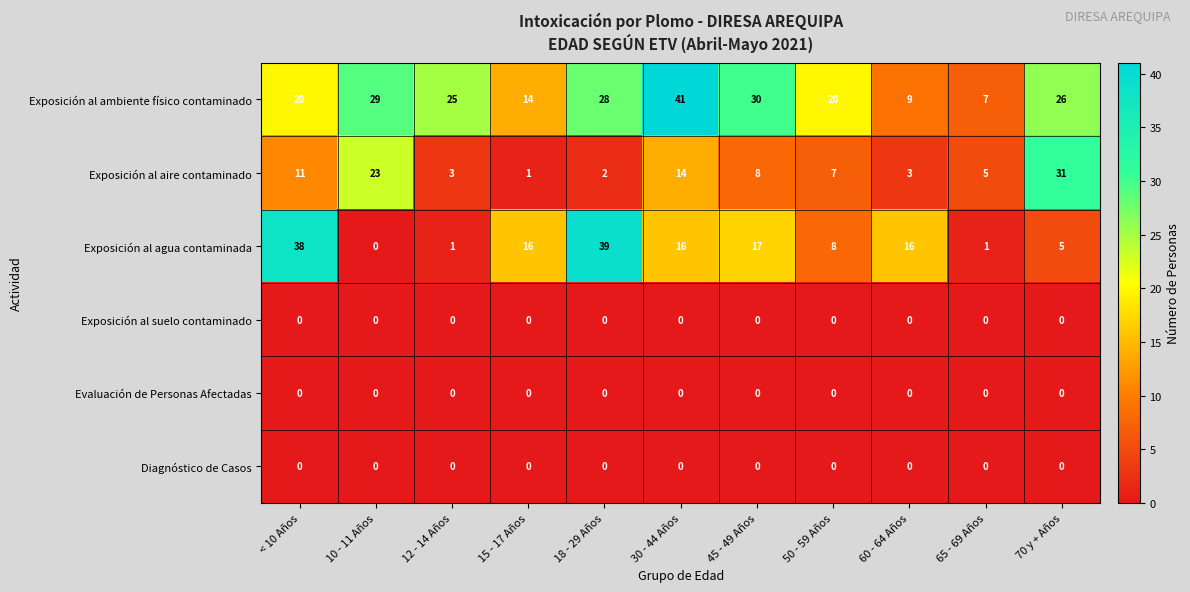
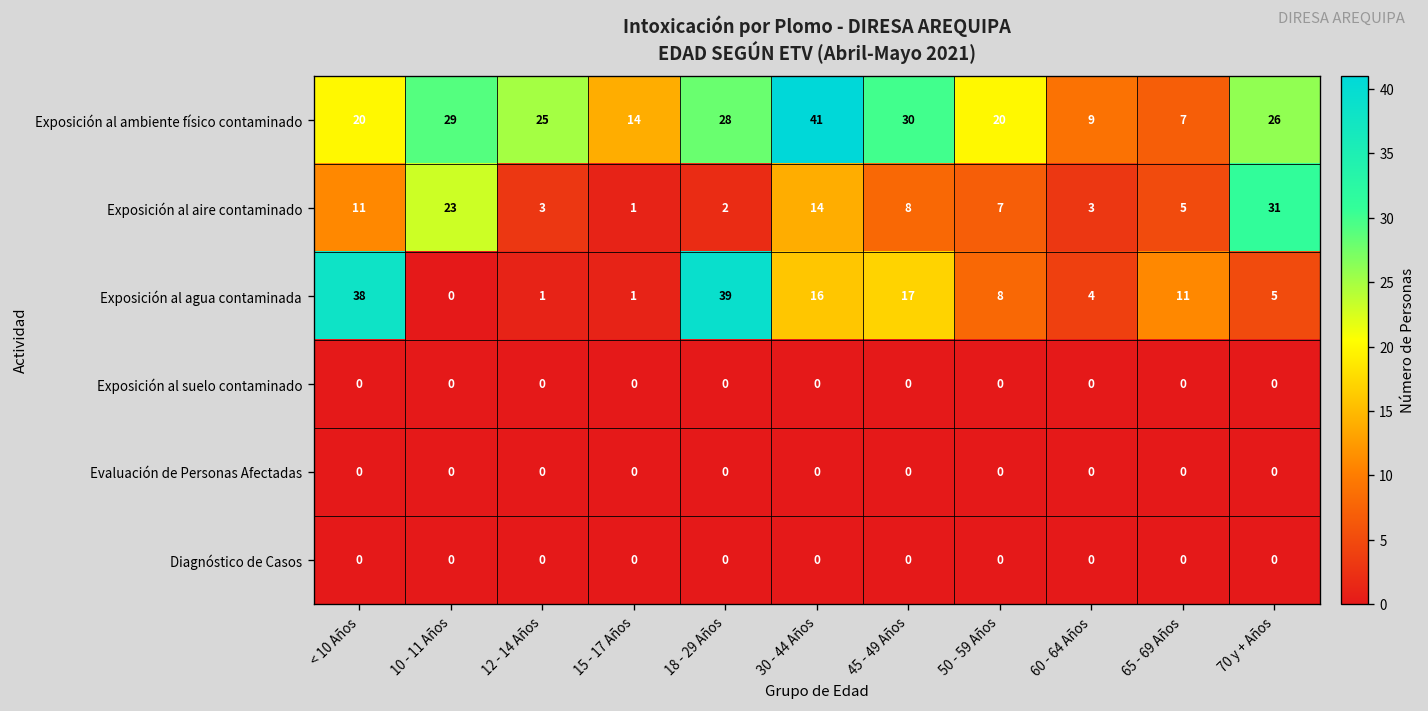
Exposición al agua contaminada, 15 - 17 Años: 16 -> 1
Exposición al agua contaminada, 60 - 64 Años: 16 -> 4
Exposición al agua contaminada, 65 - 69 Años: 1 -> 11
